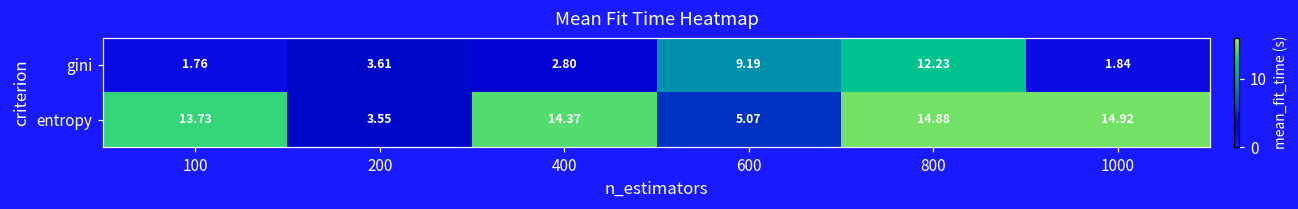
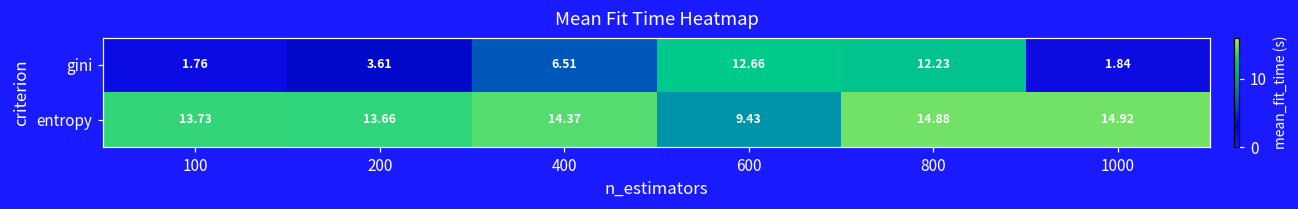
gini, 400: 2.80 -> 6.51
gini, 600: 9.19 -> 12.66
entropy, 200: 3.55 -> 13.66
entropy, 600: 5.07 -> 9.43
